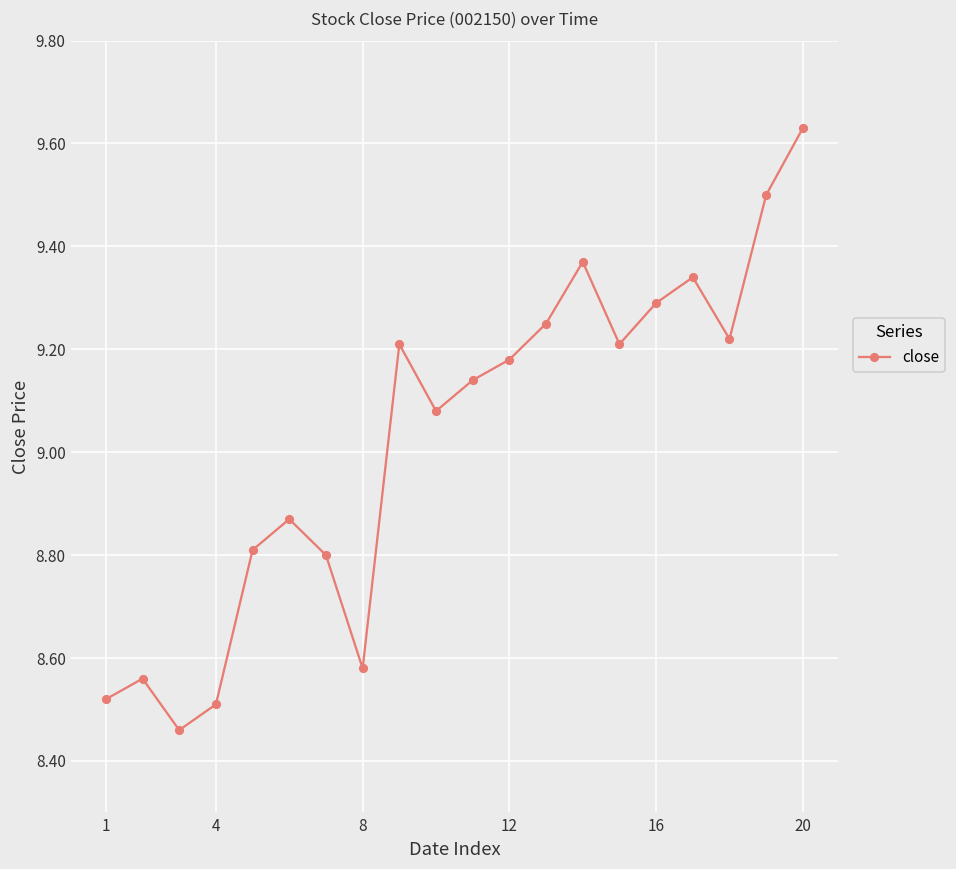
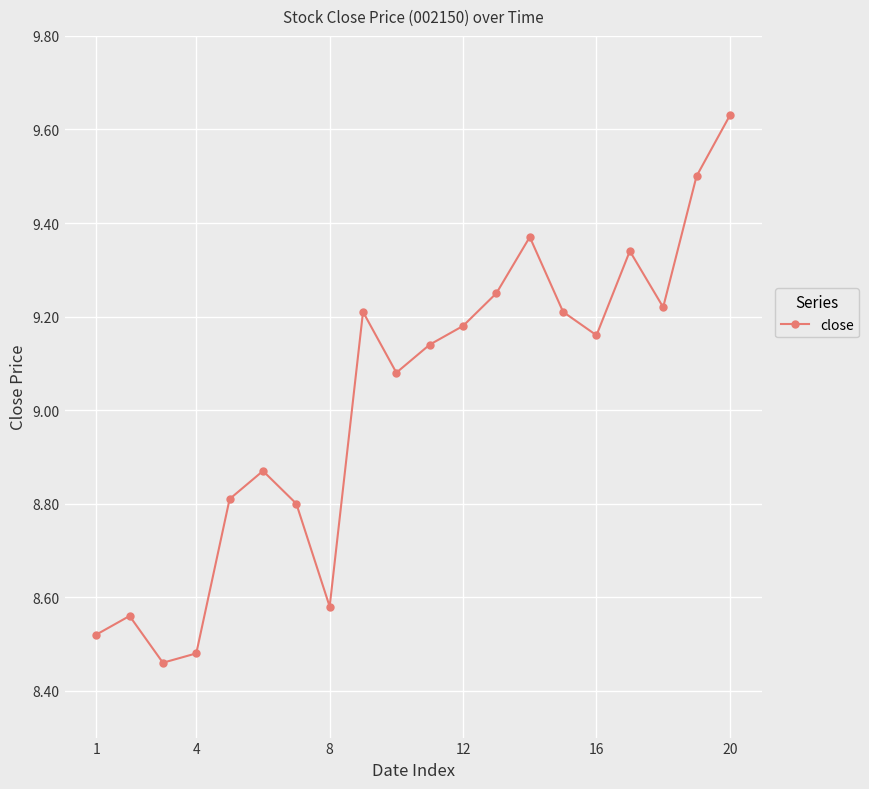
4: 8.51 -> 8.48
16: 9.29 -> 9.16
